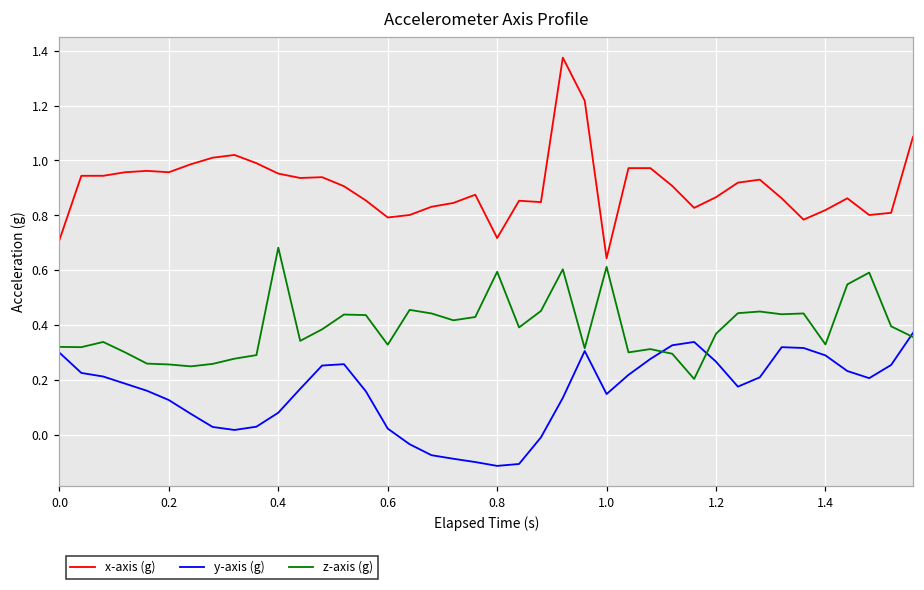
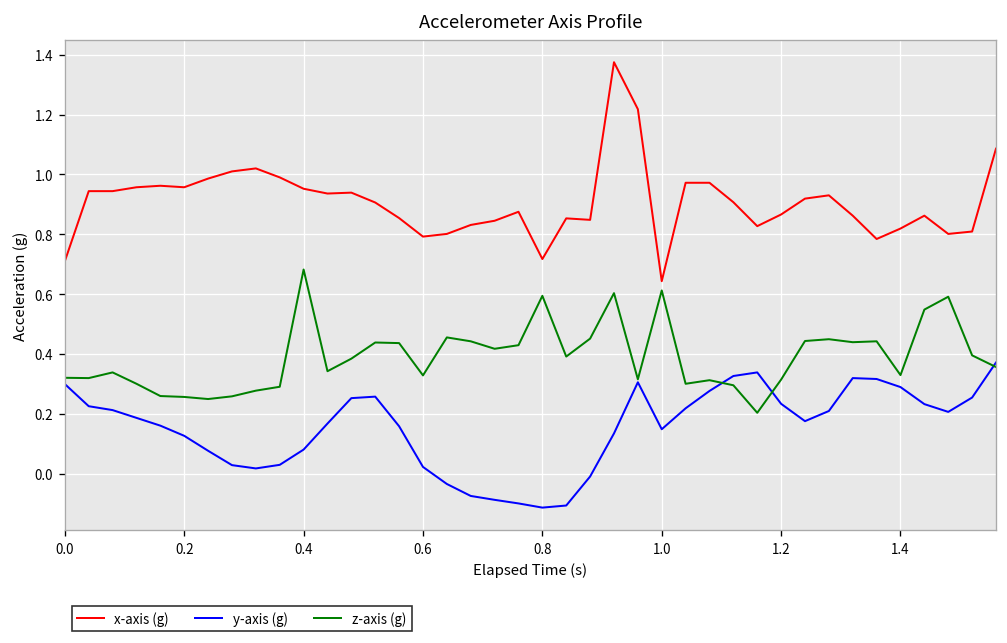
y-axis (g), 1.2: 0.27 -> 0.23
z-axis (g), 1.2: 0.37 -> 0.31
